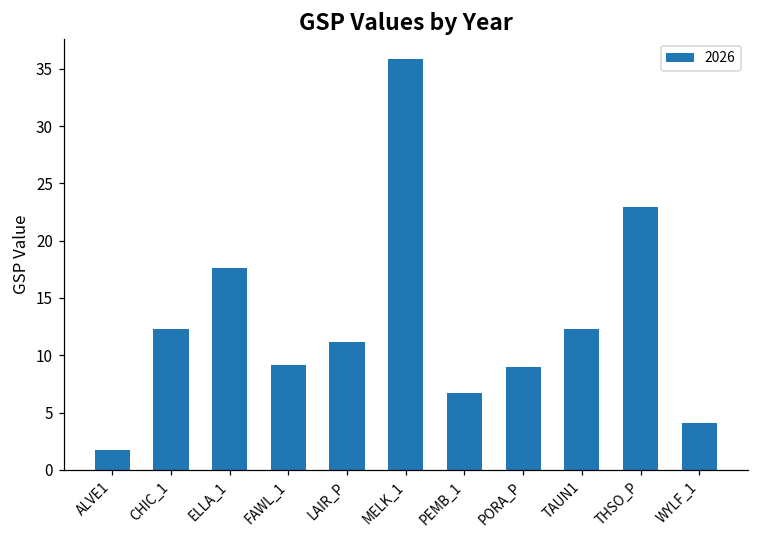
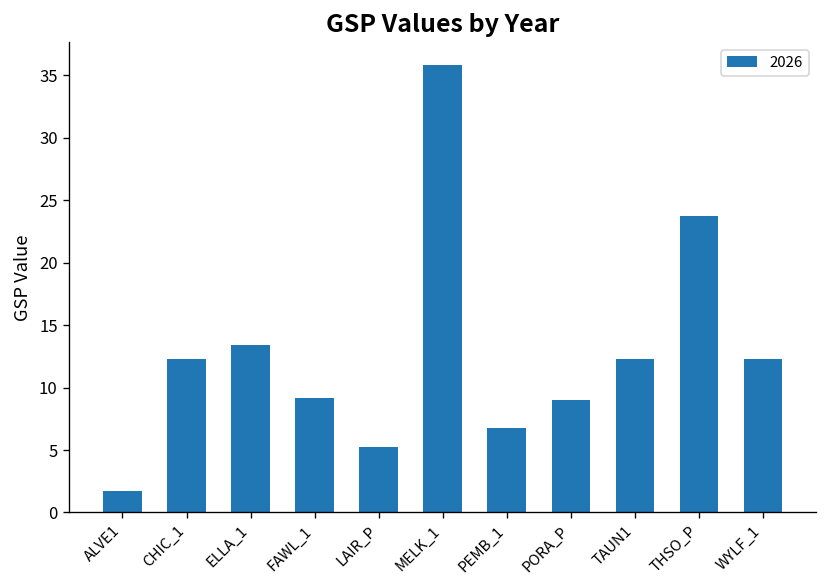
ELLA_1: 17.6 -> 13.4
LAIR_P: 11.1 -> 5.2
THSO_P: 23.0 -> 23.7
WYLF_1: 4.0 -> 12.3
